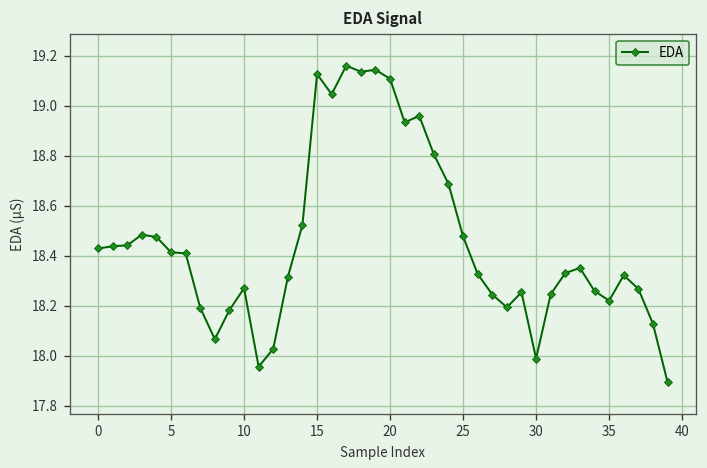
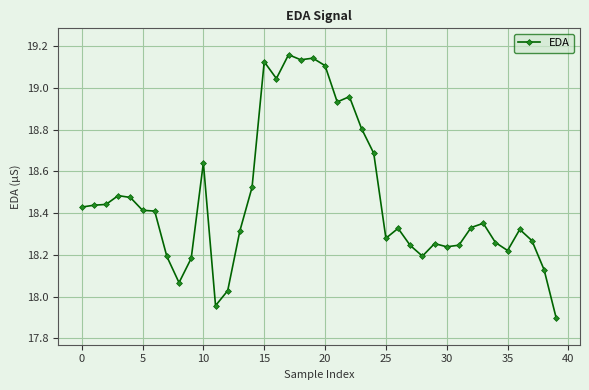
10: 18.27 -> 18.64
25: 18.48 -> 18.28
30: 17.99 -> 18.24
